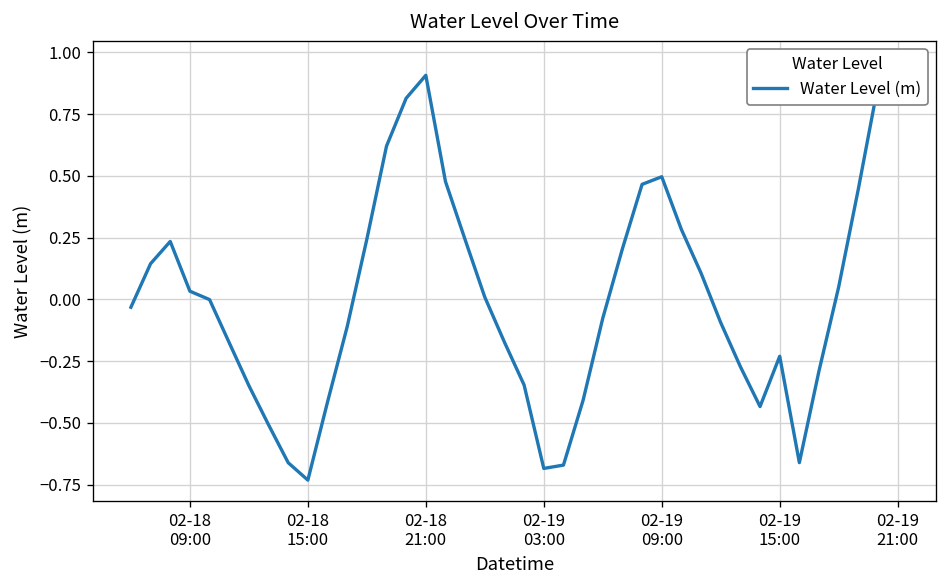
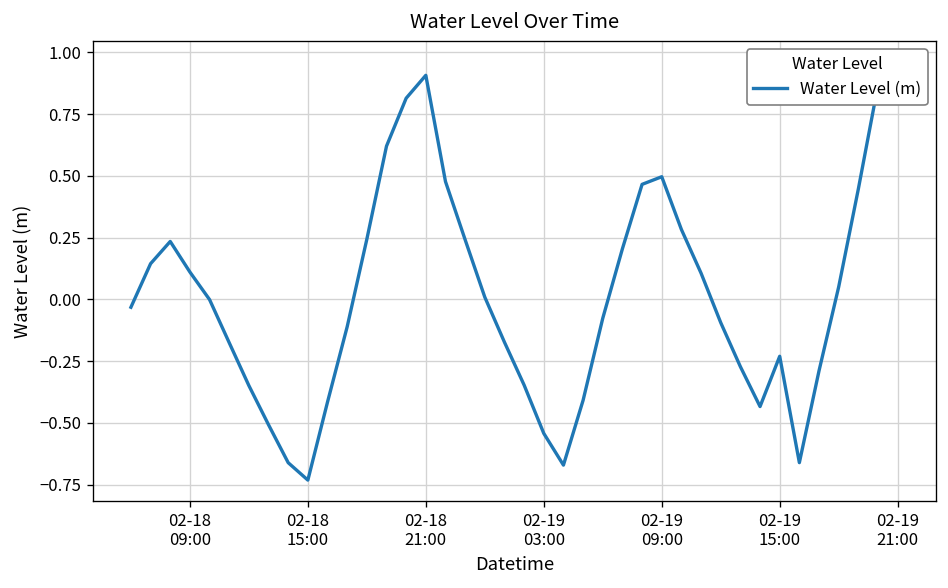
02-18 09:00: 0.03 -> 0.11
02-19 03:00: -0.68 -> -0.54
